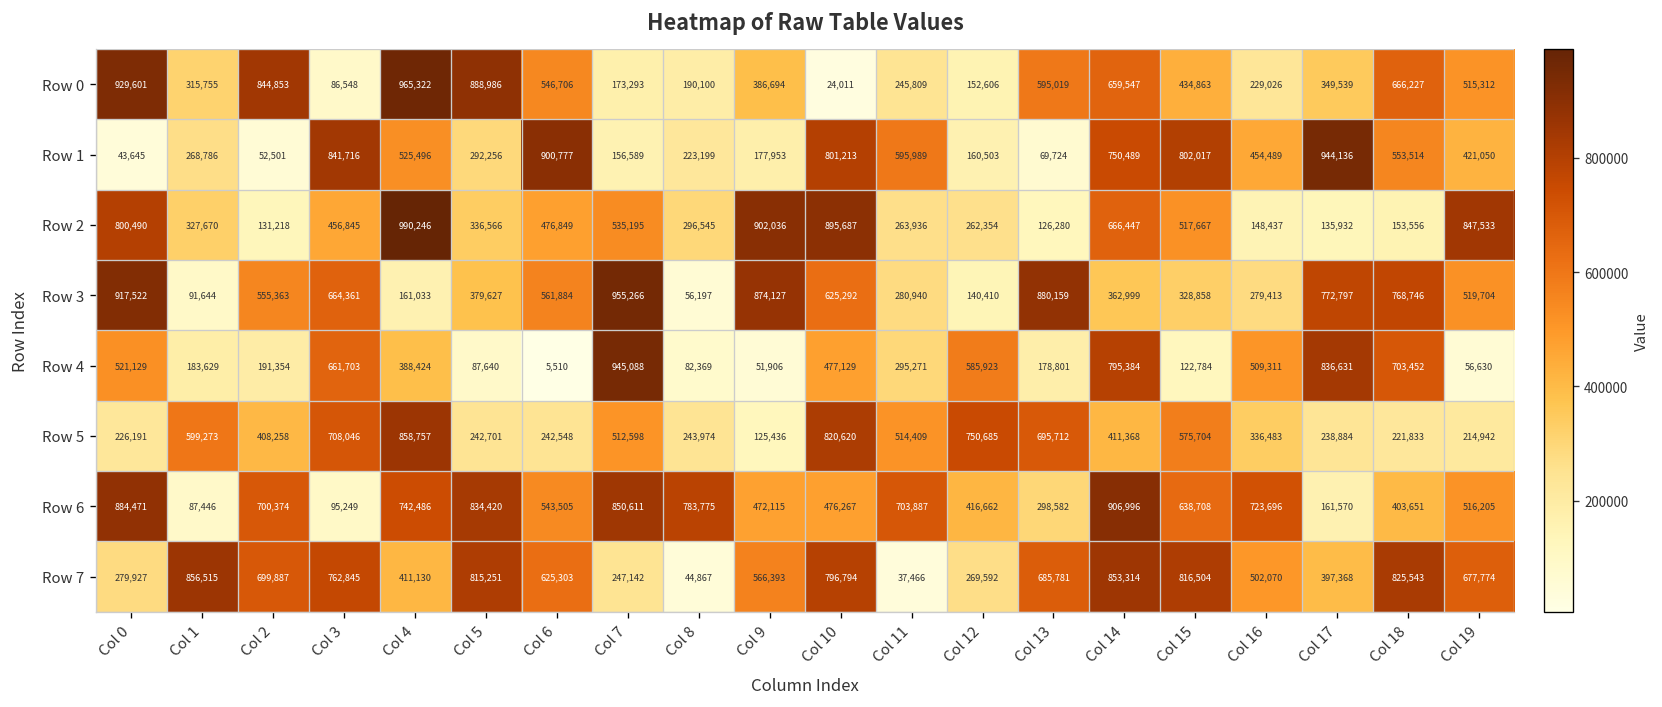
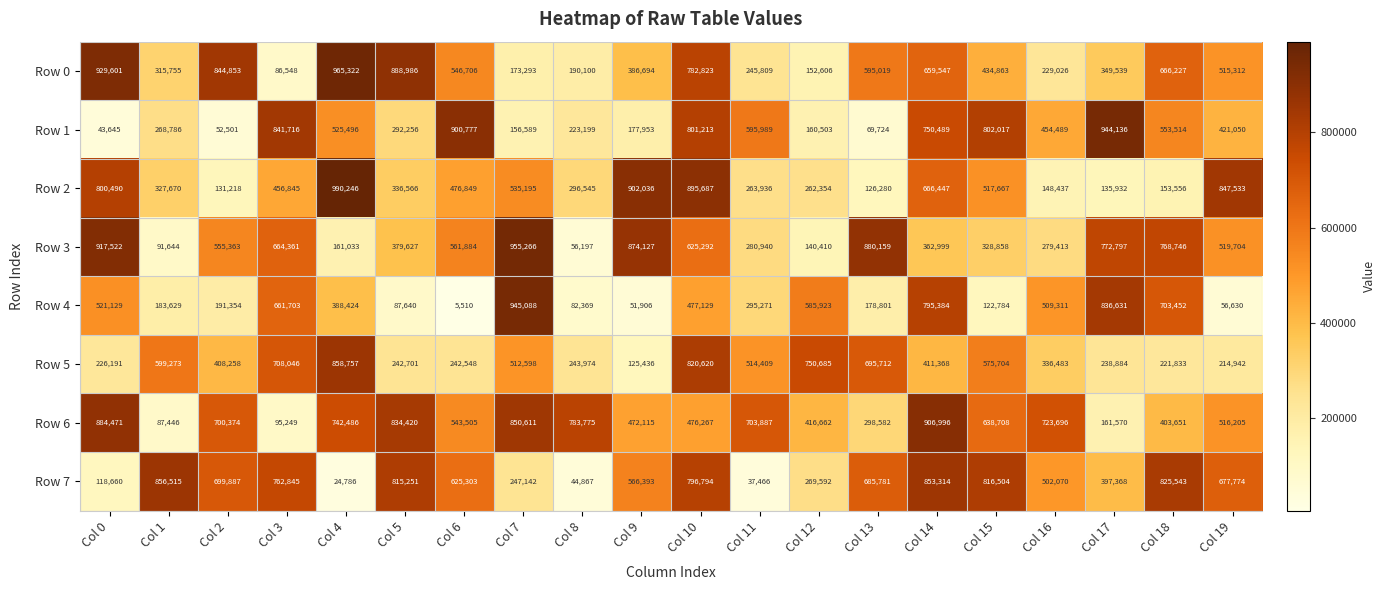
Row 0, Col 10: 24,011 -> 782,823
Row 7, Col 0: 279,927 -> 118,660
Row 7, Col 4: 411,130 -> 24,786
